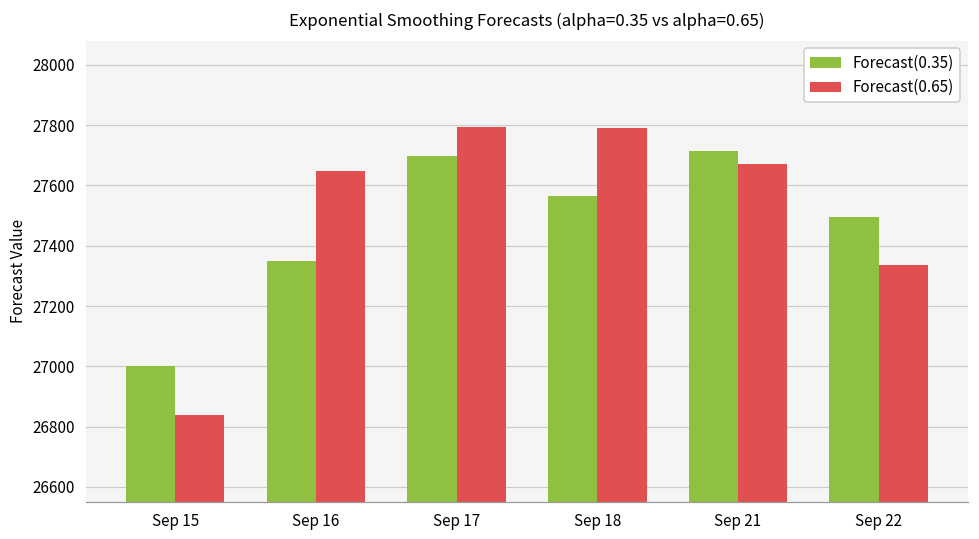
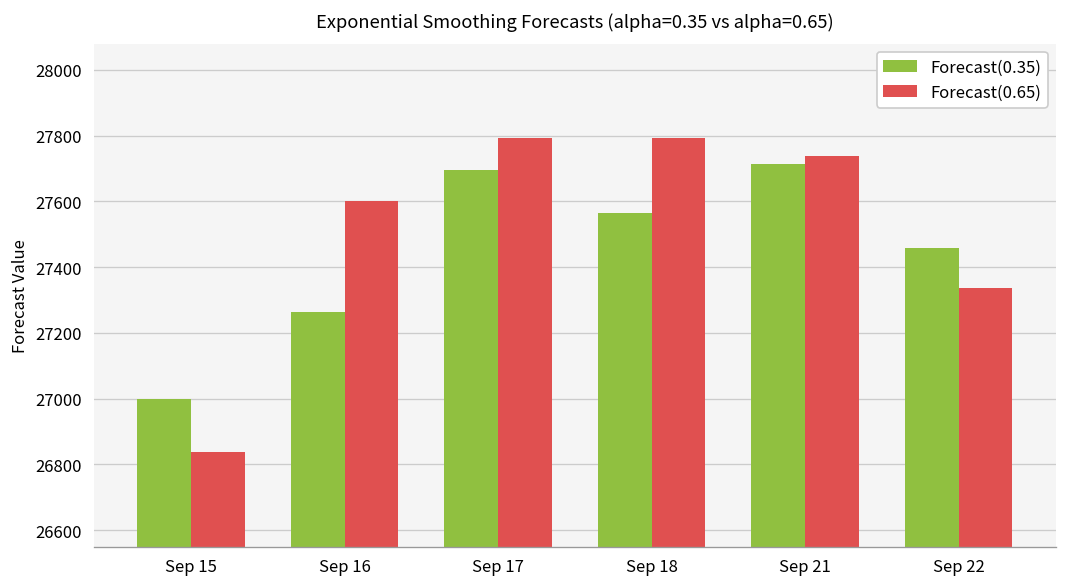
Forecast(0.35), Sep 16: 27350 -> 27260
Forecast(0.65), Sep 16: 27650 -> 27600
Forecast(0.65), Sep 21: 27670 -> 27740
Forecast(0.35), Sep 22: 27500 -> 27460
